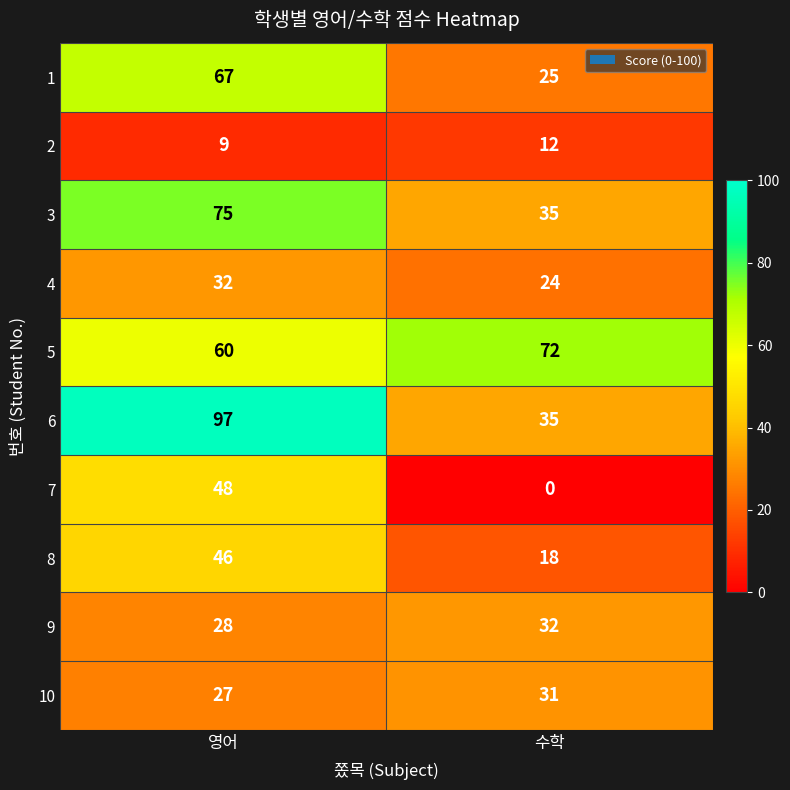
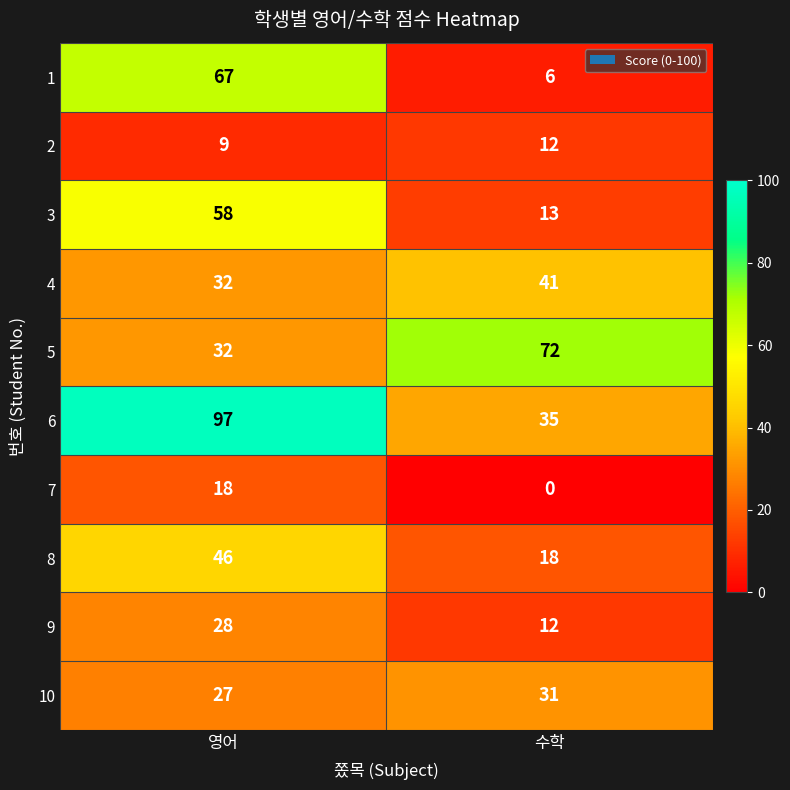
1, 수학: 25 -> 6
3, 영어: 75 -> 58
3, 수학: 35 -> 13
4, 수학: 24 -> 41
5, 영어: 60 -> 32
7, 영어: 48 -> 18
9, 수학: 32 -> 12
